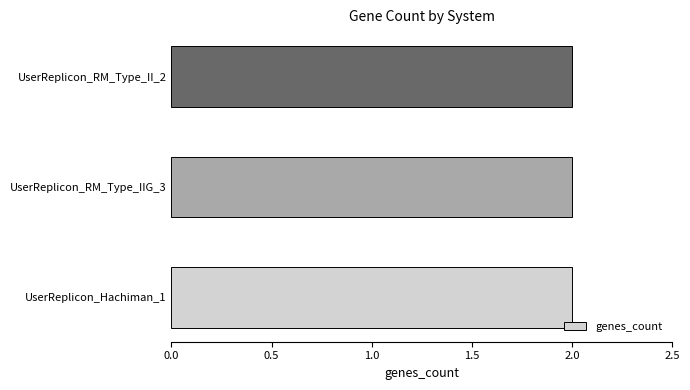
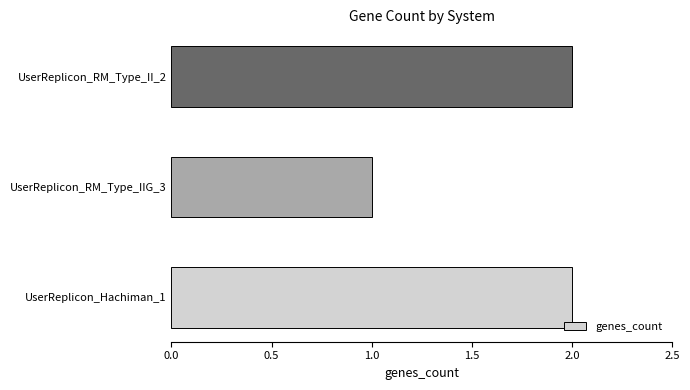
UserReplicon_RM_Type_IIG_3: 2 -> 1
